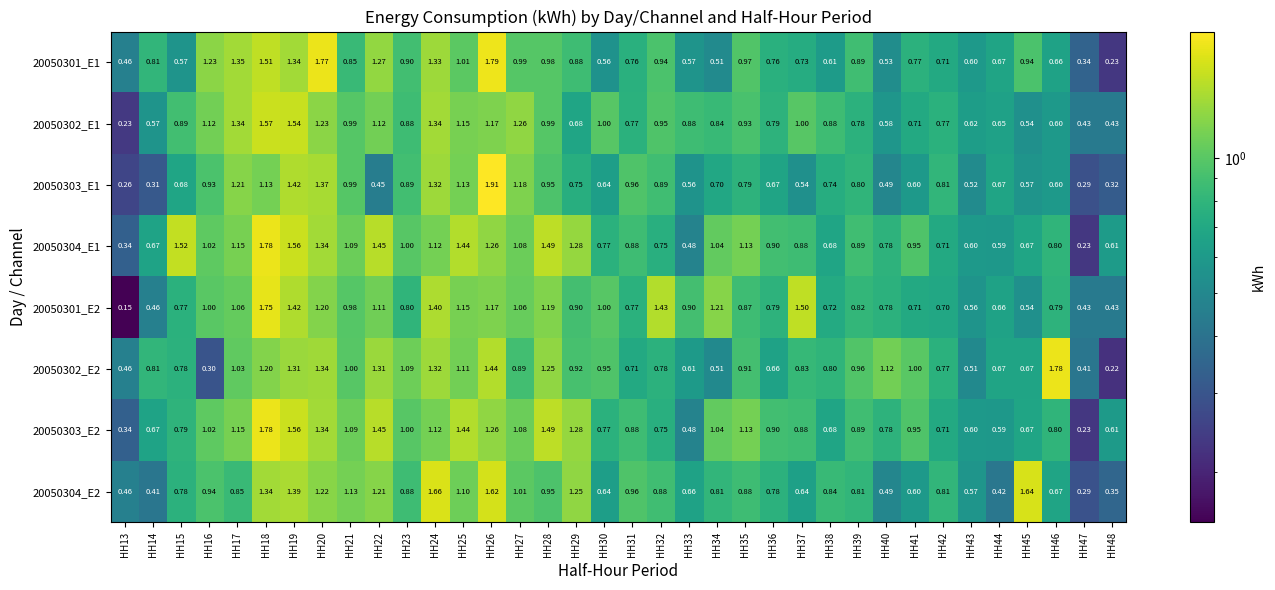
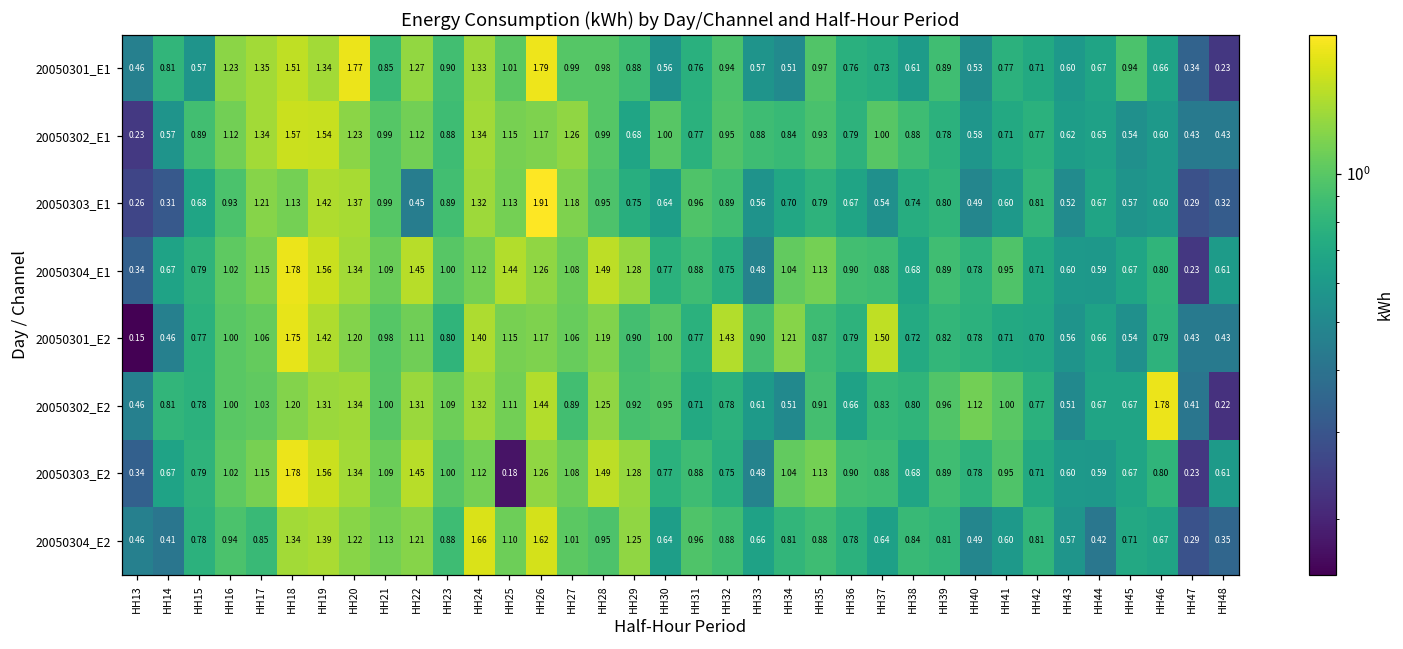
20050304_E1, HH15: 1.52 -> 0.79
20050302_E2, HH16: 0.30 -> 1.00
20050303_E2, HH25: 1.44 -> 0.18
20050304_E2, HH45: 1.64 -> 0.71
